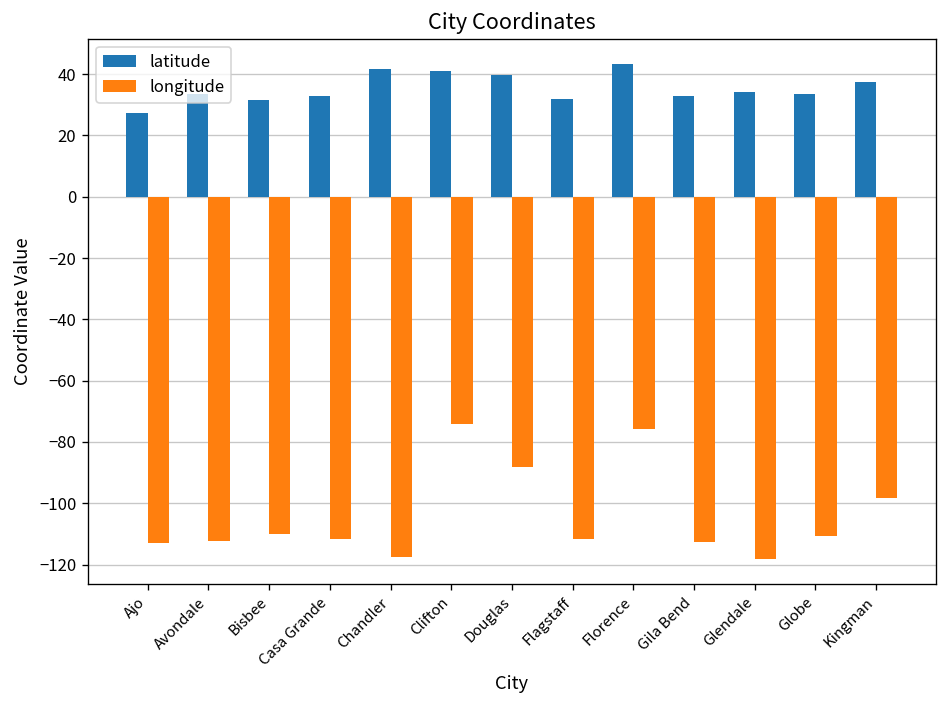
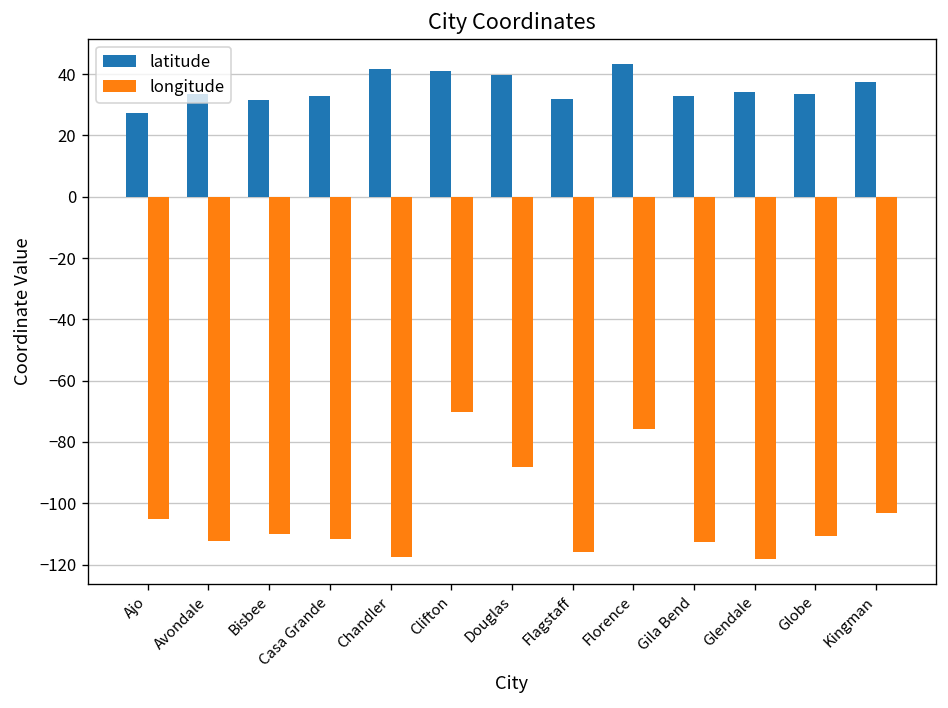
longitude, Ajo: -113 -> -105
longitude, Clifton: -74 -> -70
longitude, Flagstaff: -112 -> -116
longitude, Kingman: -98 -> -103
